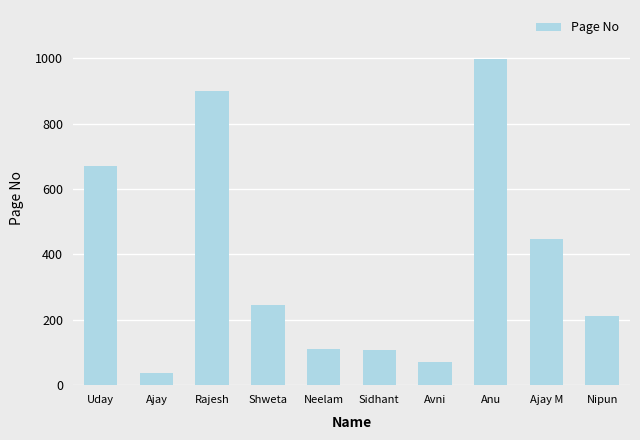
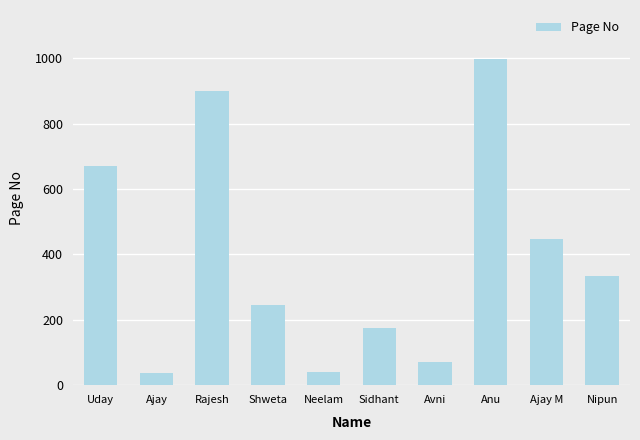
Neelam: 110 -> 40
Sidhant: 110 -> 180
Nipun: 210 -> 340
